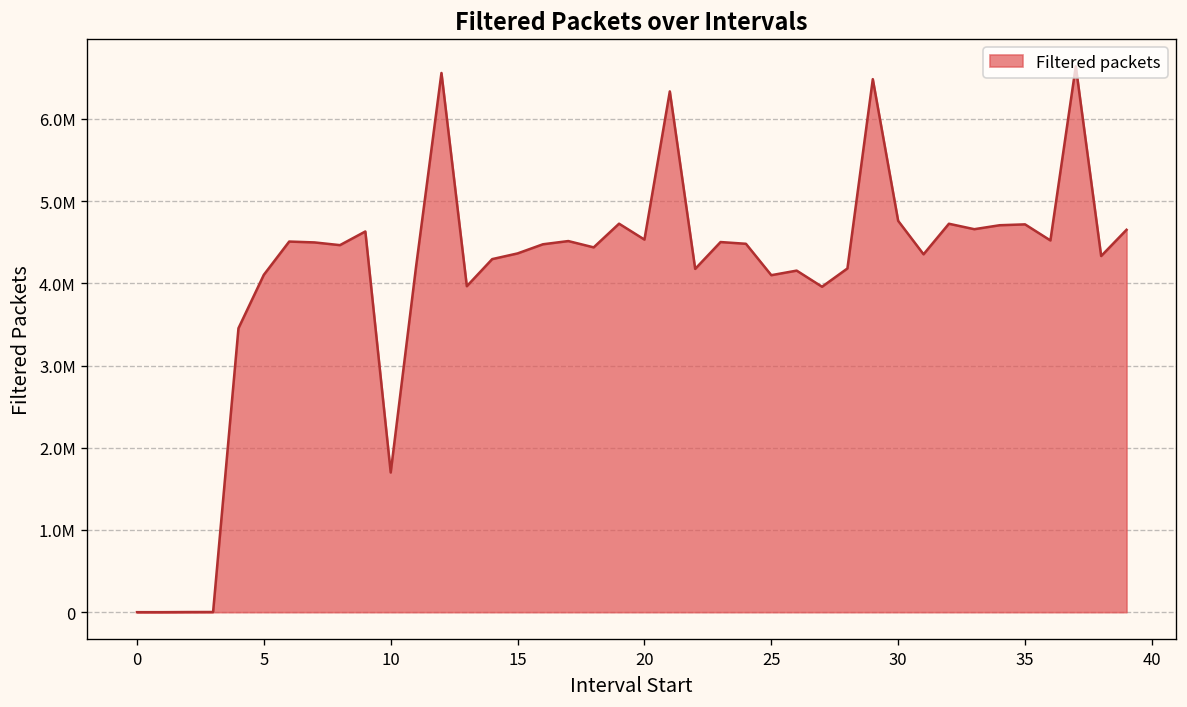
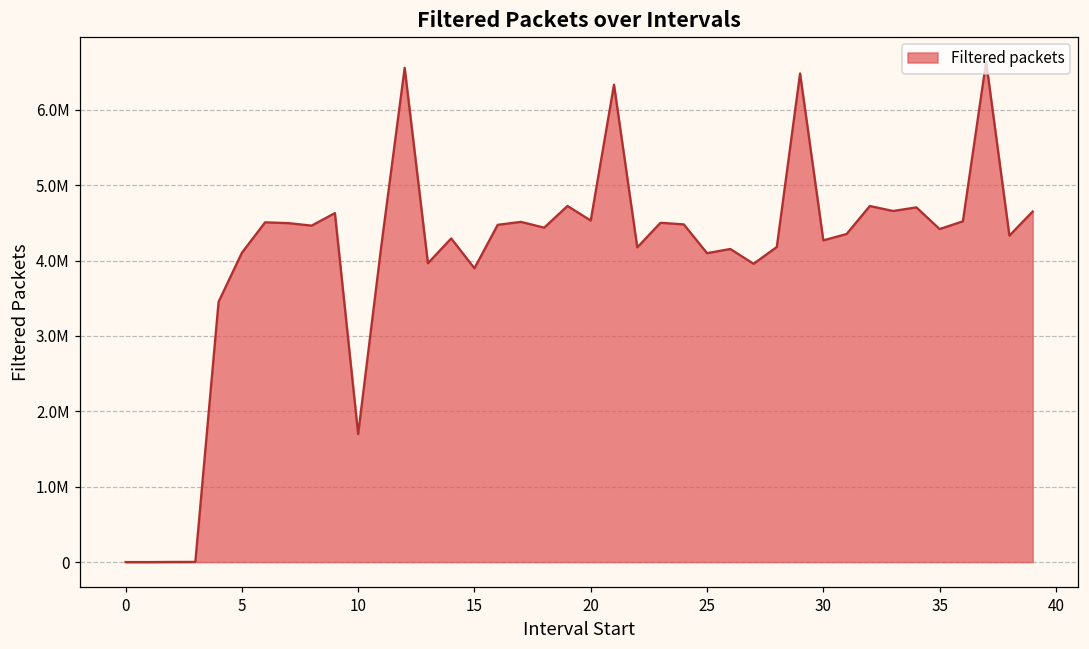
15: 4400000 -> 3900000
30: 4800000 -> 4300000
35: 4700000 -> 4400000
